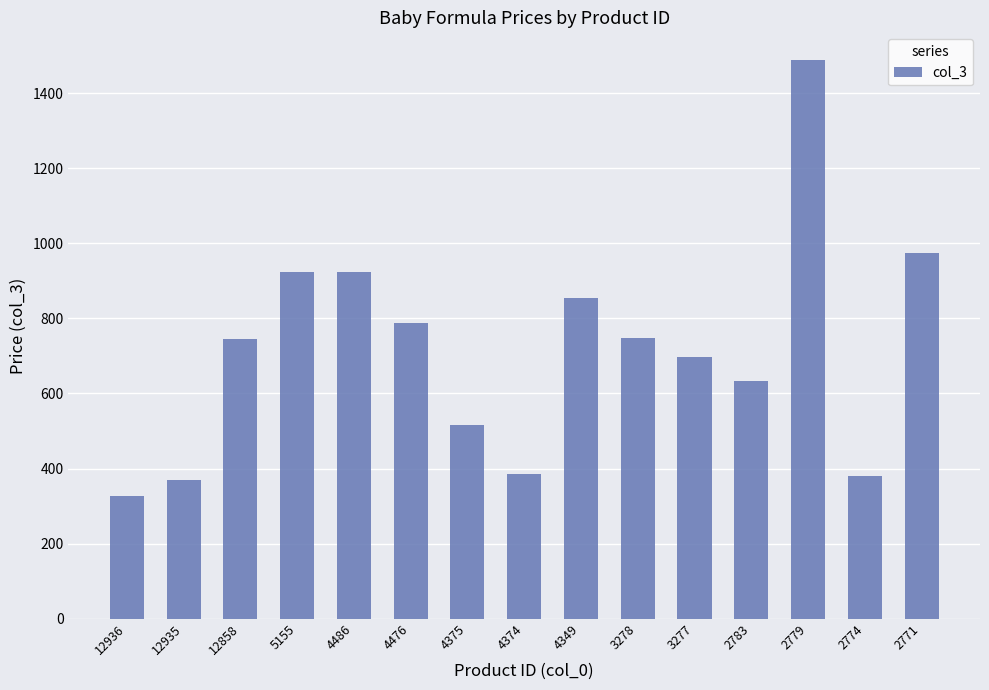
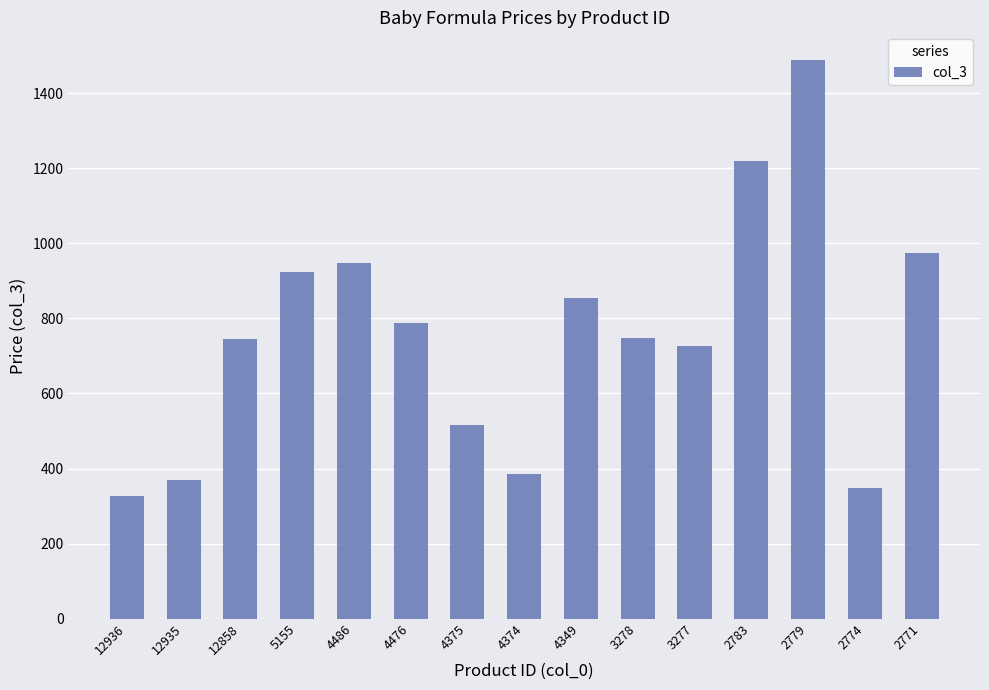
4486: 920 -> 950
3277: 700 -> 730
2783: 630 -> 1220
2774: 380 -> 350
